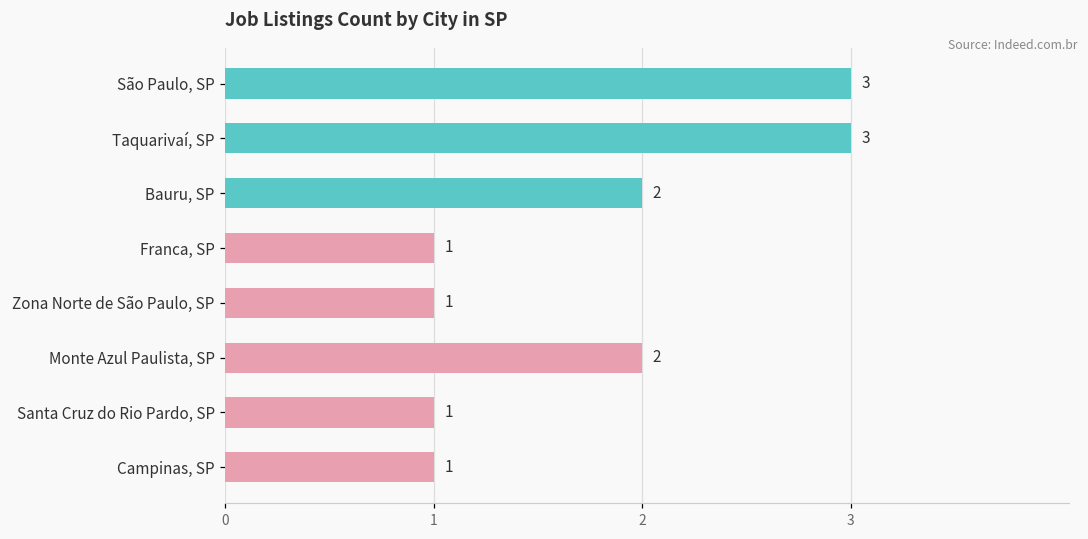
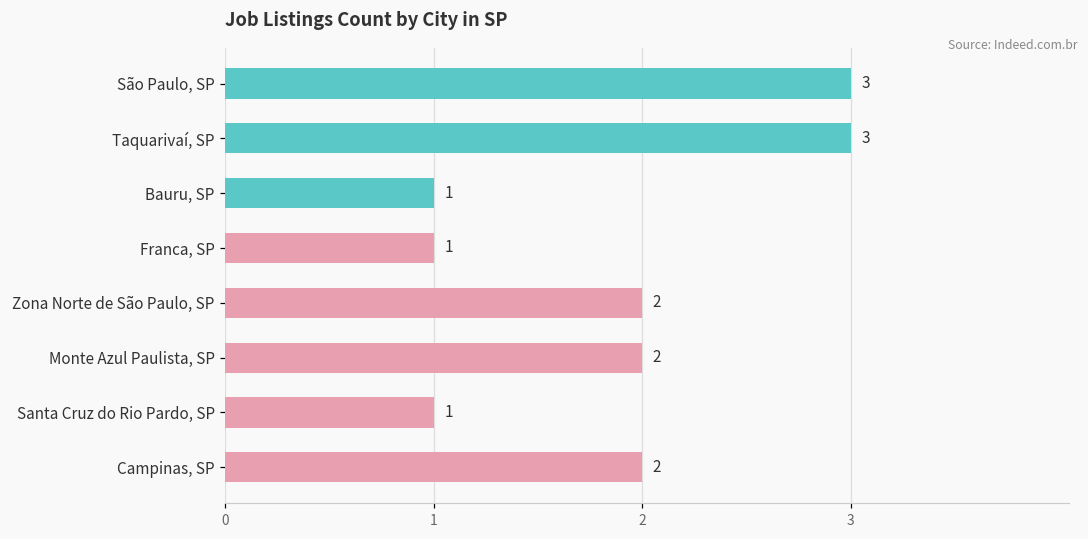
Bauru, SP: 2 -> 1
Zona Norte de São Paulo, SP: 1 -> 2
Campinas, SP: 1 -> 2
